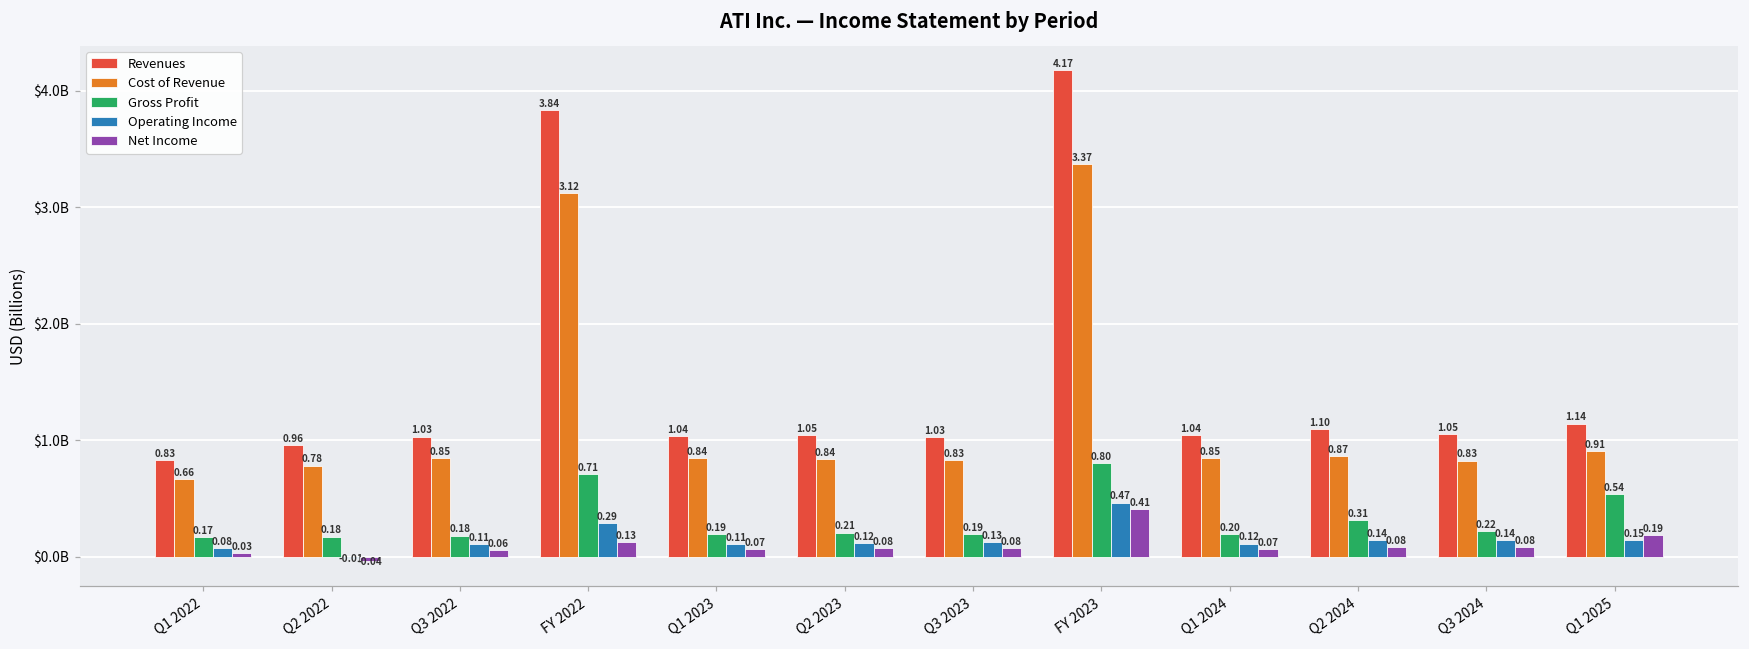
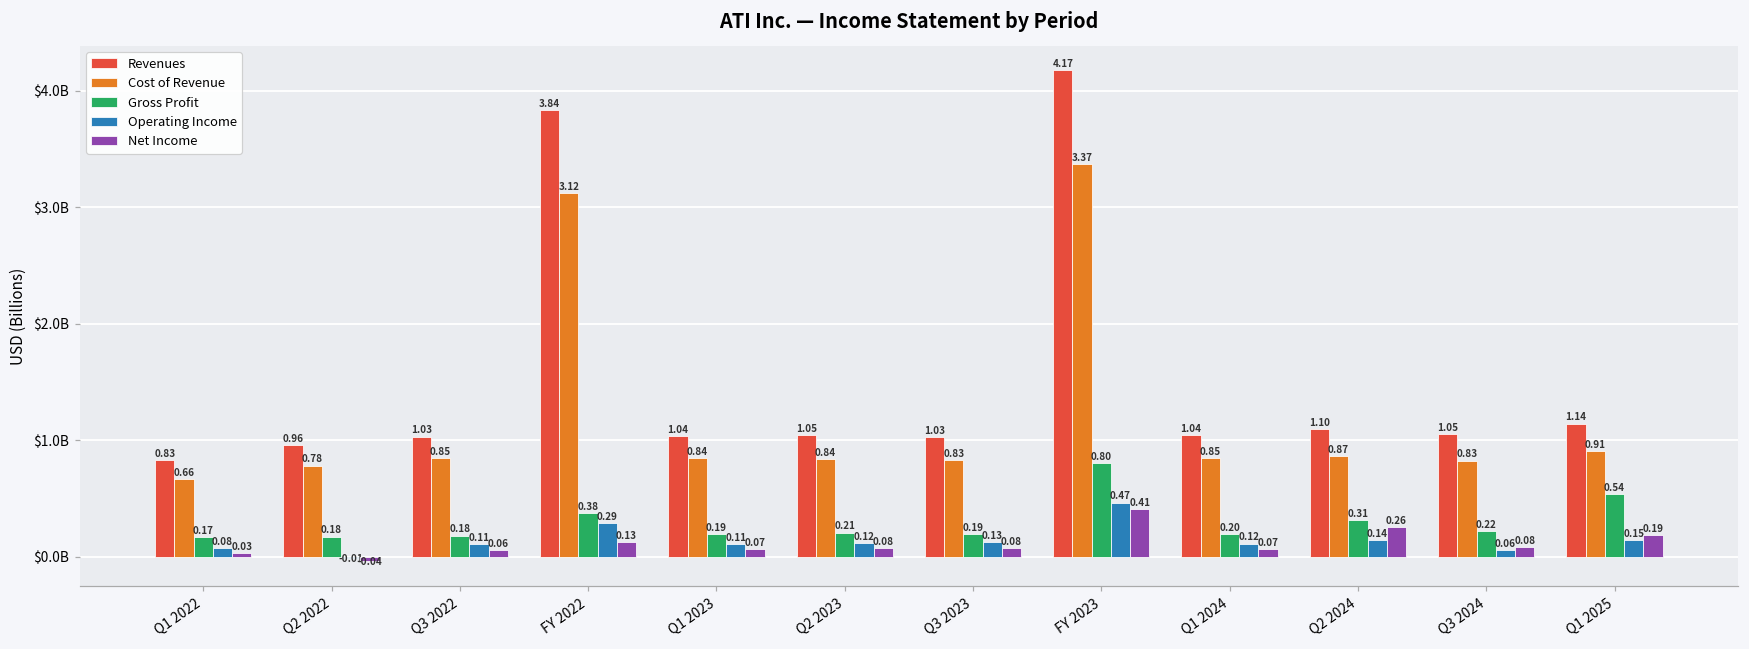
Gross Profit, FY 2022: 0.71 -> 0.38
Net Income, Q2 2024: 0.08 -> 0.26
Operating Income, Q3 2024: 0.14 -> 0.06
